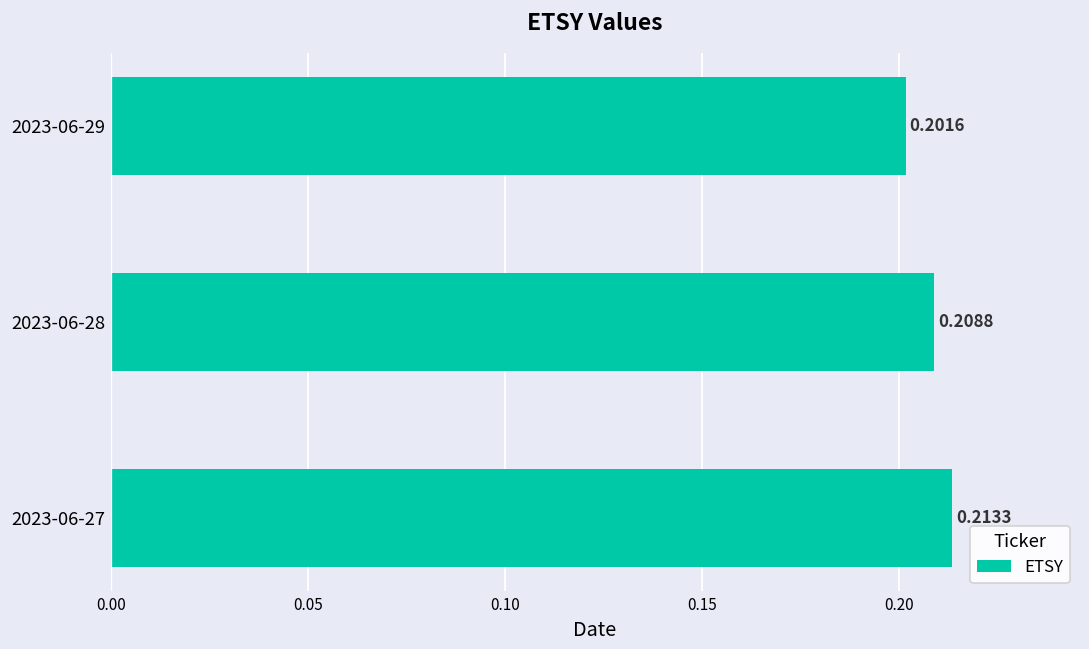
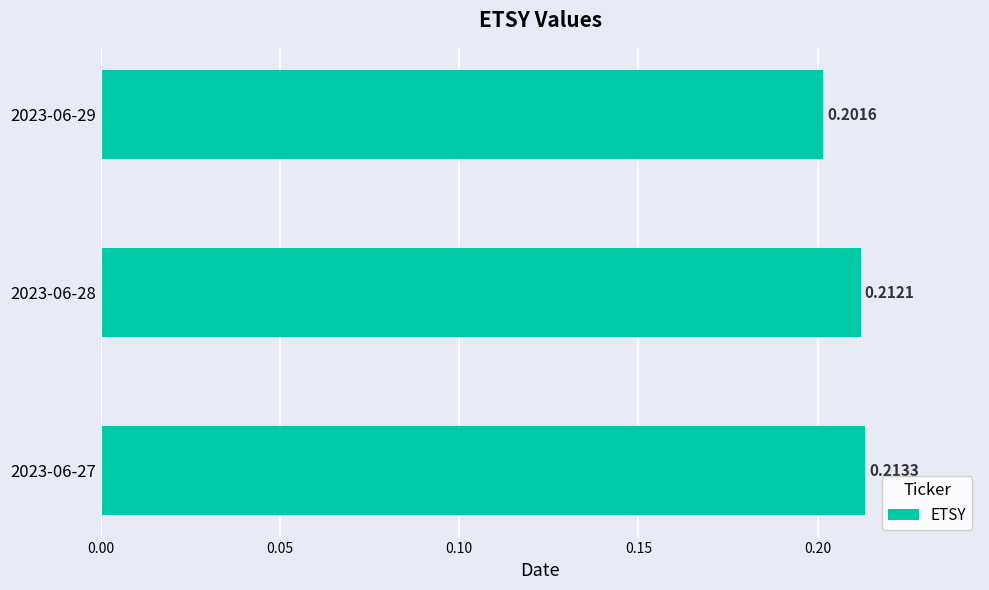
2023-06-28: 0.2088 -> 0.2121
